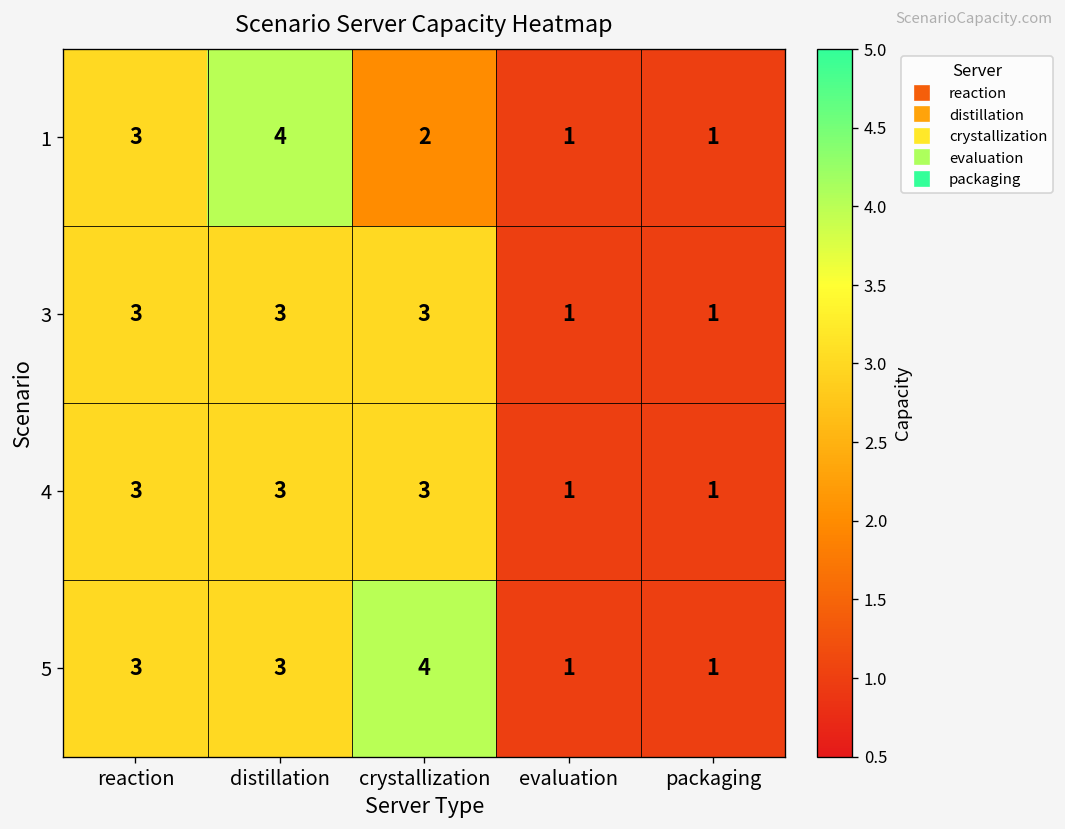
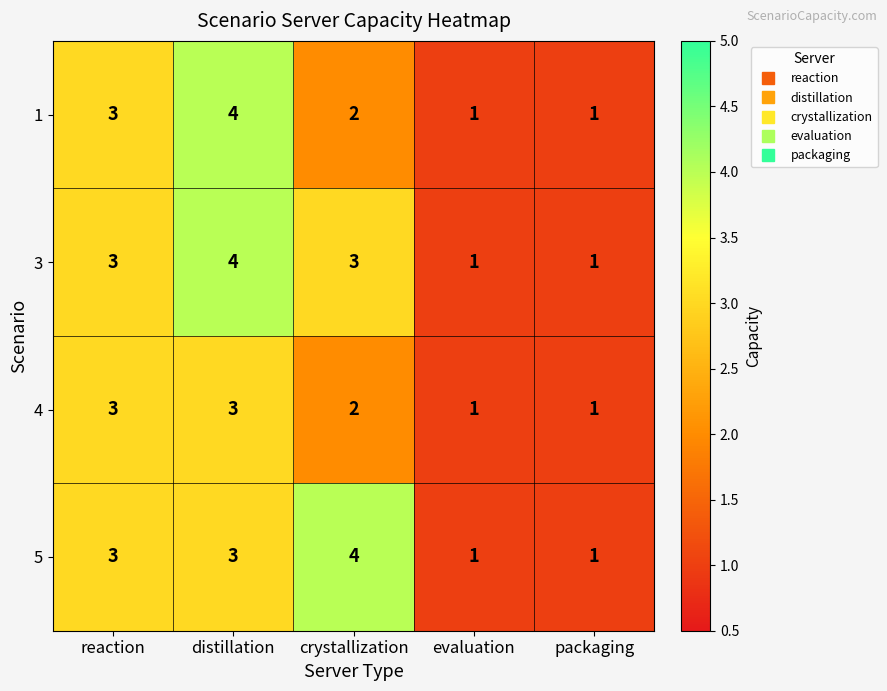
3, distillation: 3 -> 4
4, crystallization: 3 -> 2
